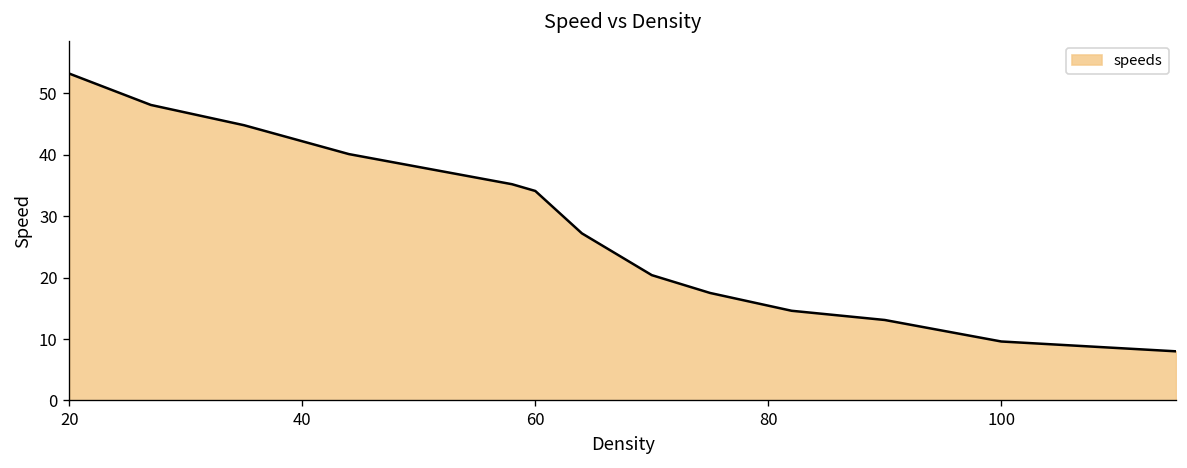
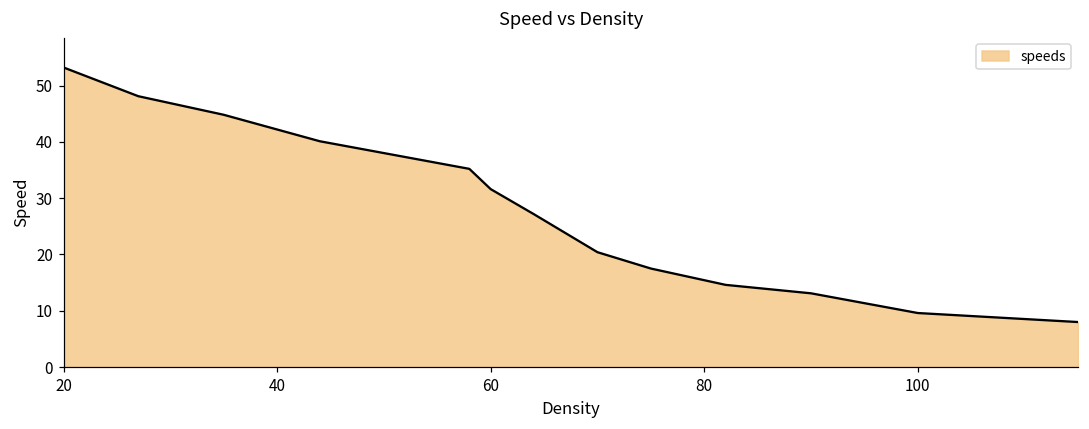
60: 34 -> 32
